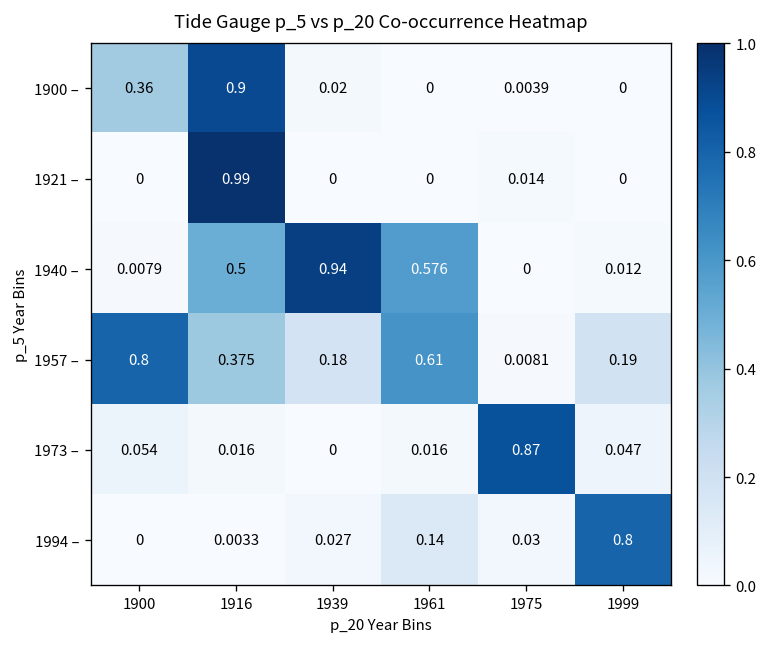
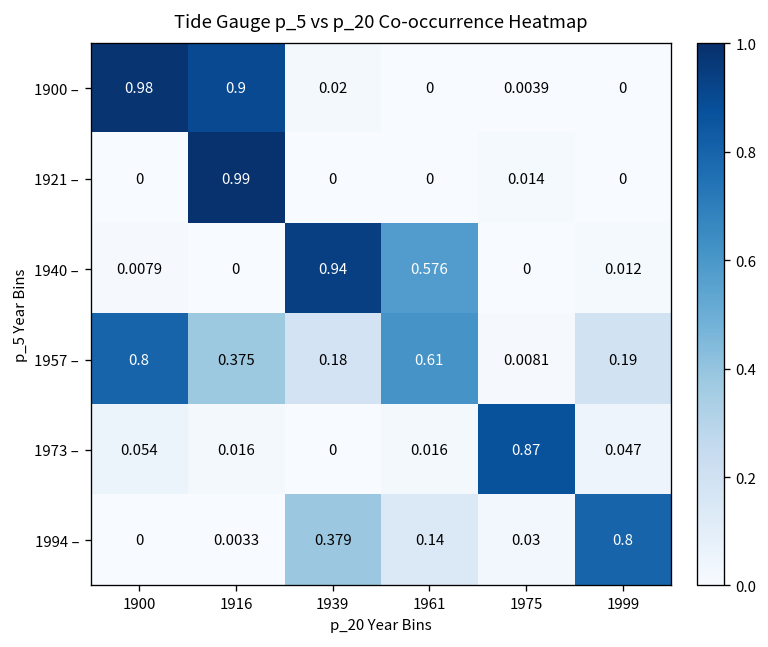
1900 –, 1900: 0.36 -> 0.98
1940 –, 1916: 0.5 -> 0
1994 –, 1939: 0.027 -> 0.379
